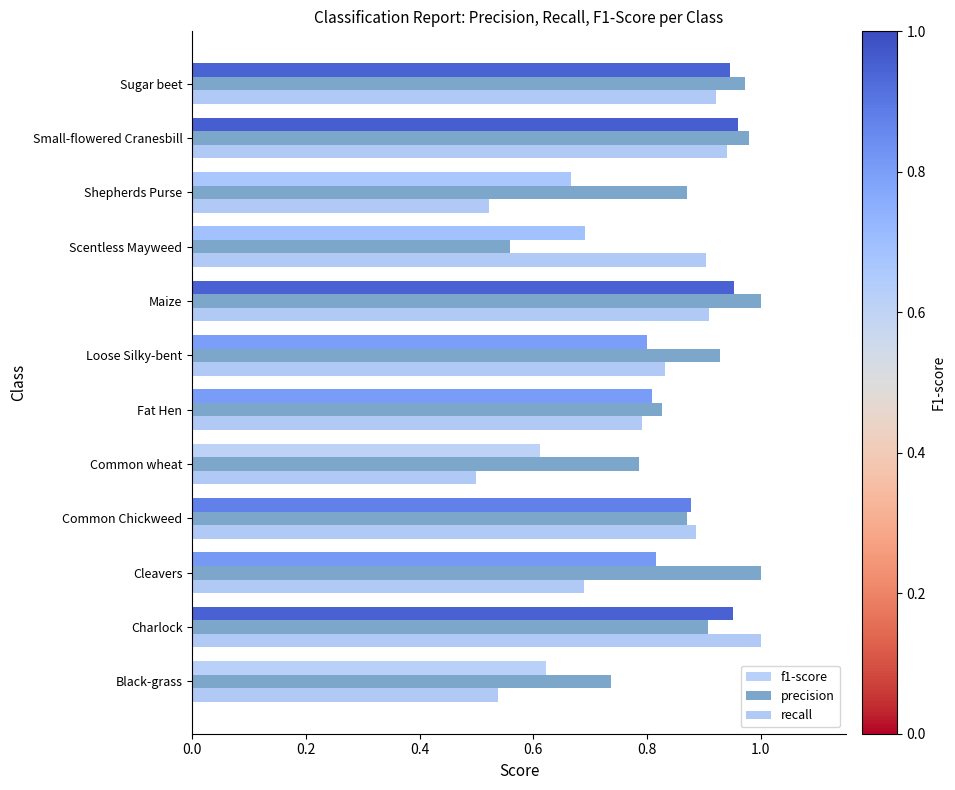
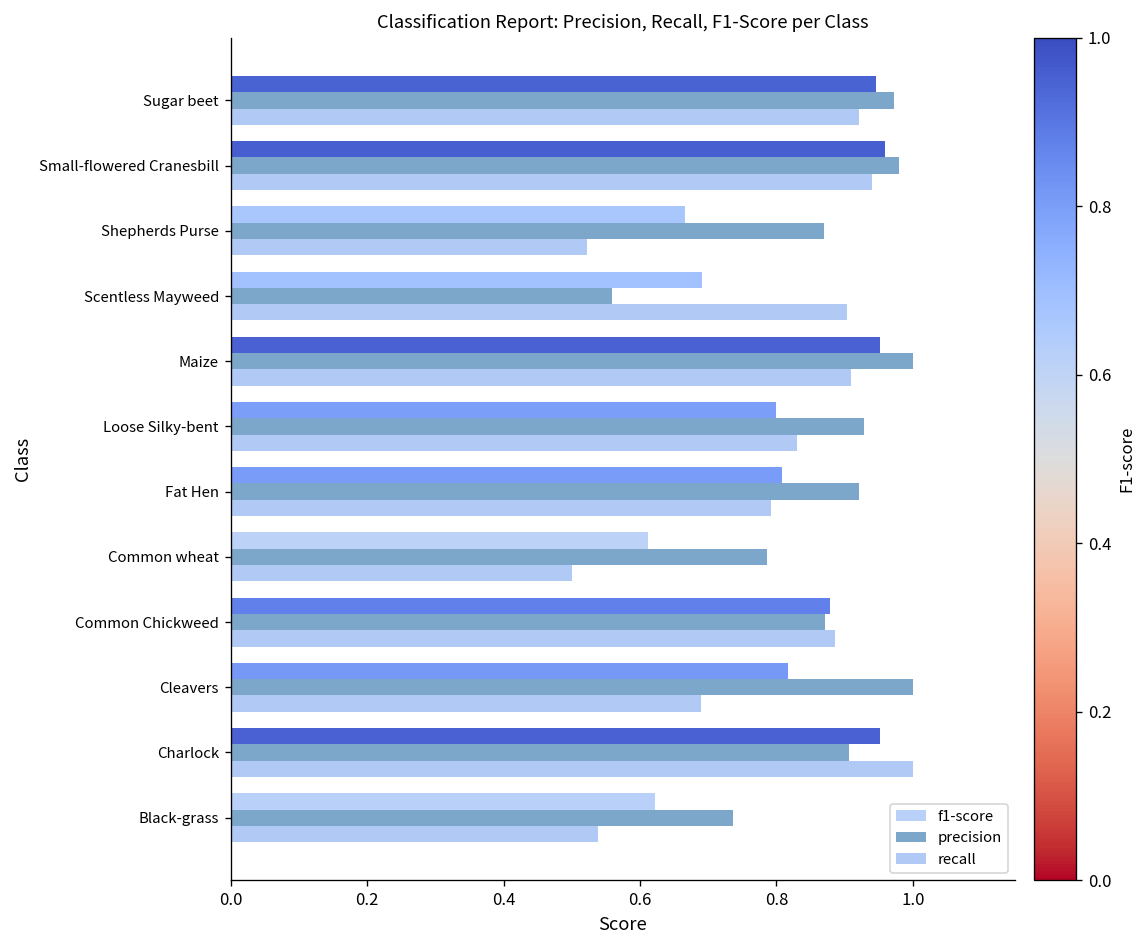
precision, Fat Hen: 0.83 -> 0.92
